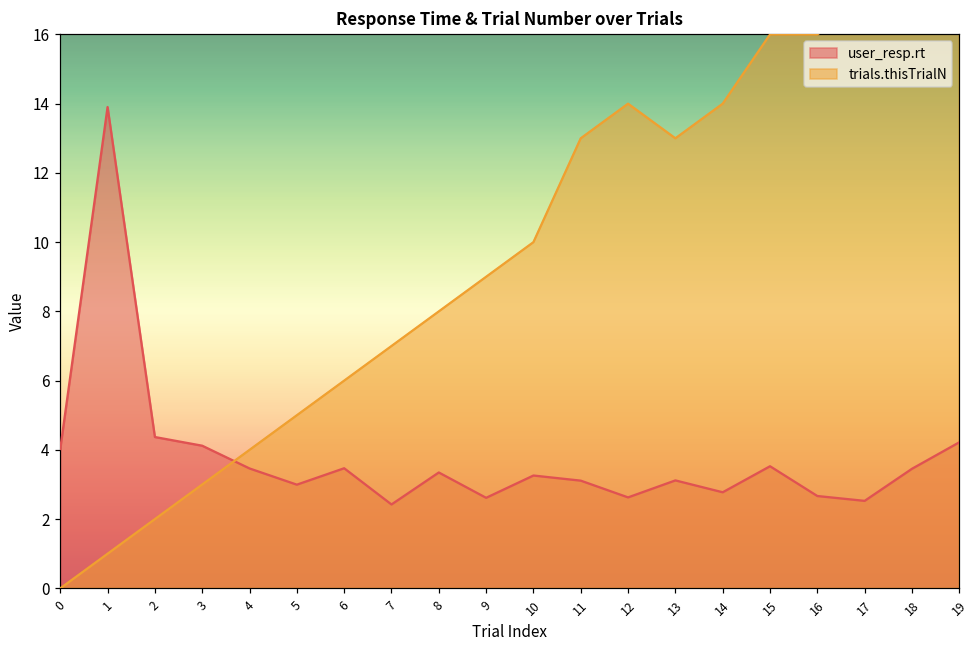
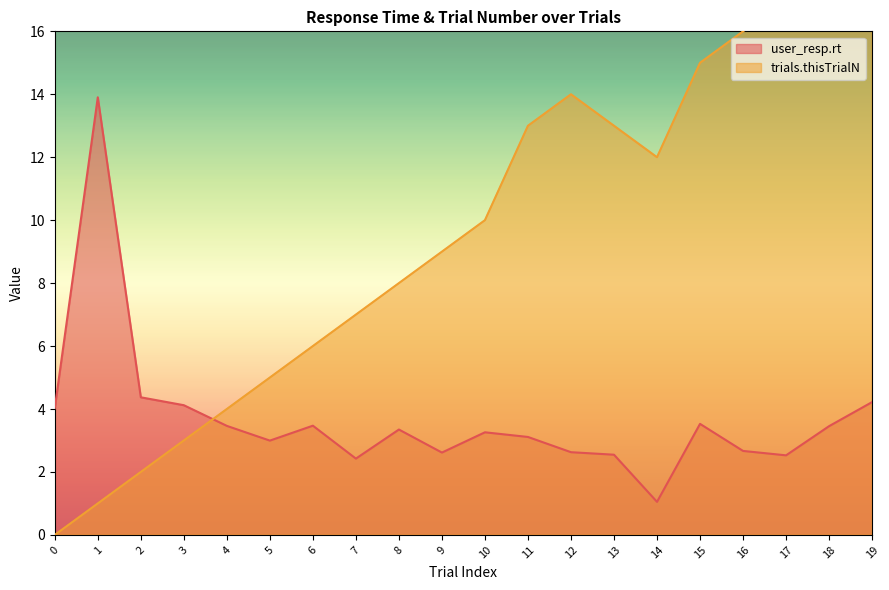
user_resp.rt, 13: 3.1 -> 2.5
user_resp.rt, 14: 2.8 -> 1.1
trials.thisTrialN, 14: 14 -> 12
trials.thisTrialN, 15: 16 -> 15
